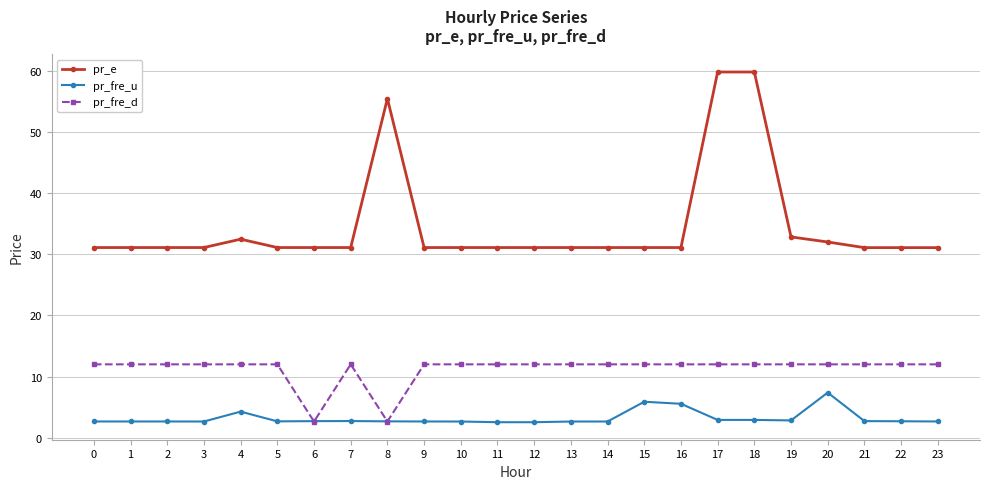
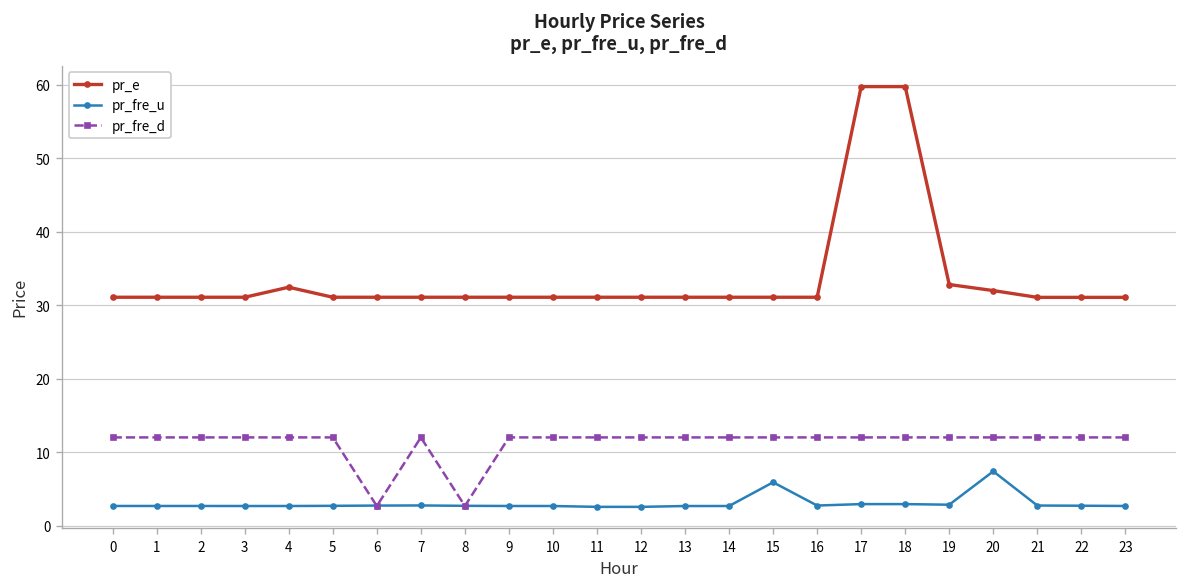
pr_fre_u, 4: 4 -> 3
pr_e, 8: 55 -> 31
pr_fre_u, 16: 6 -> 3
